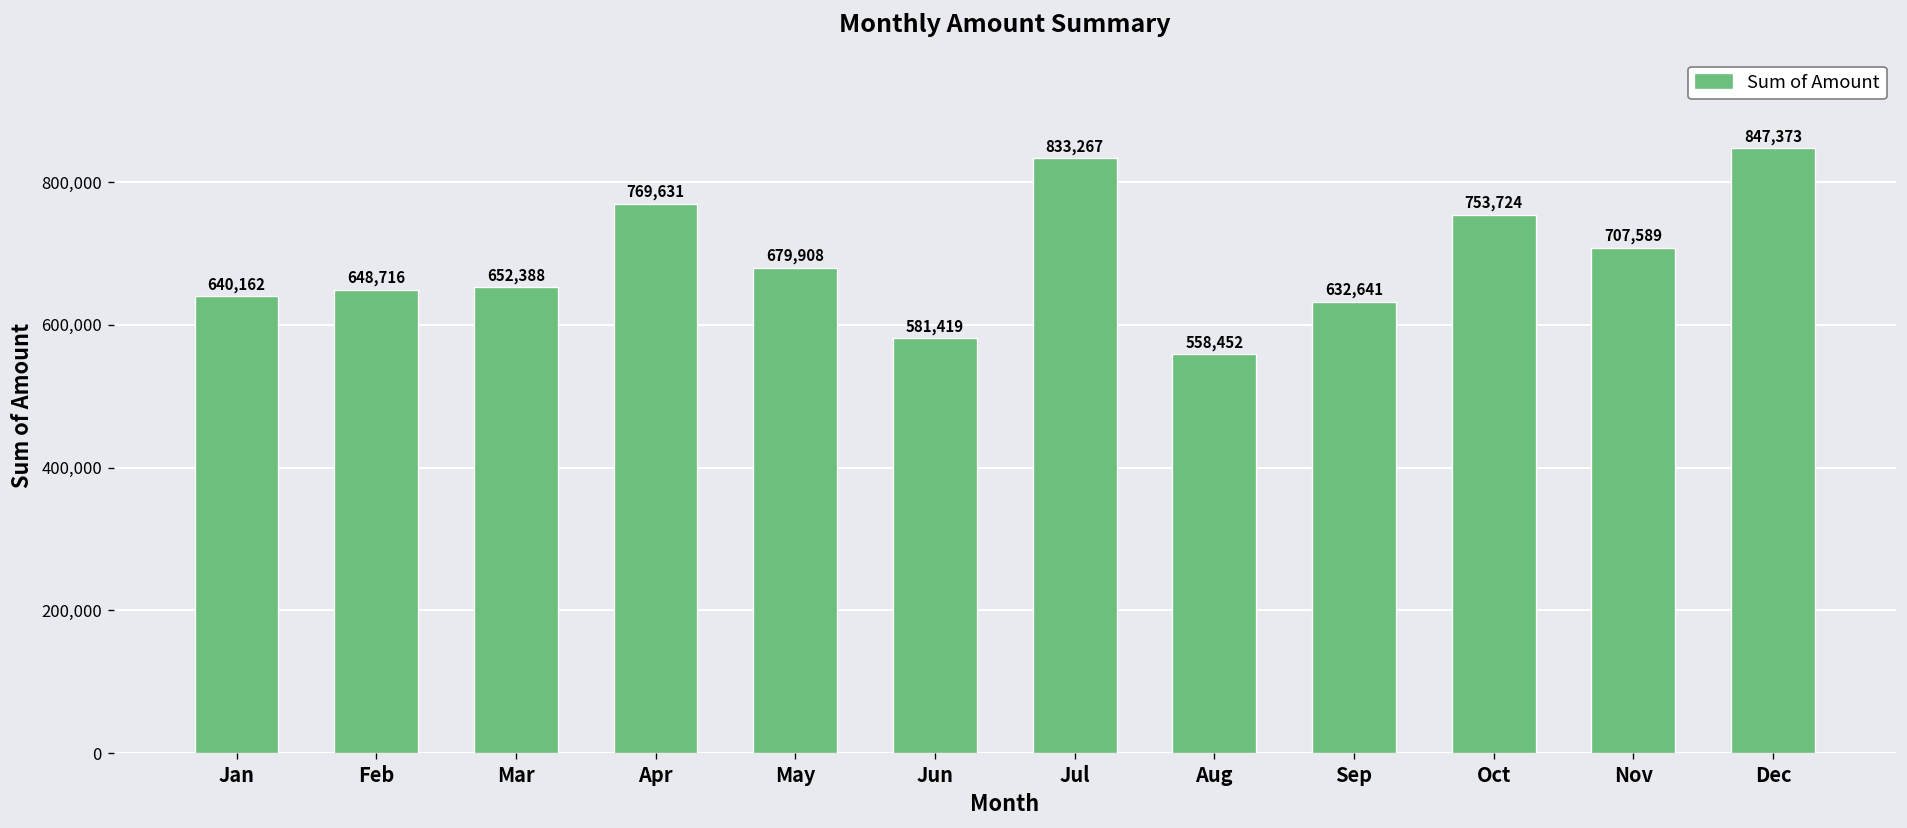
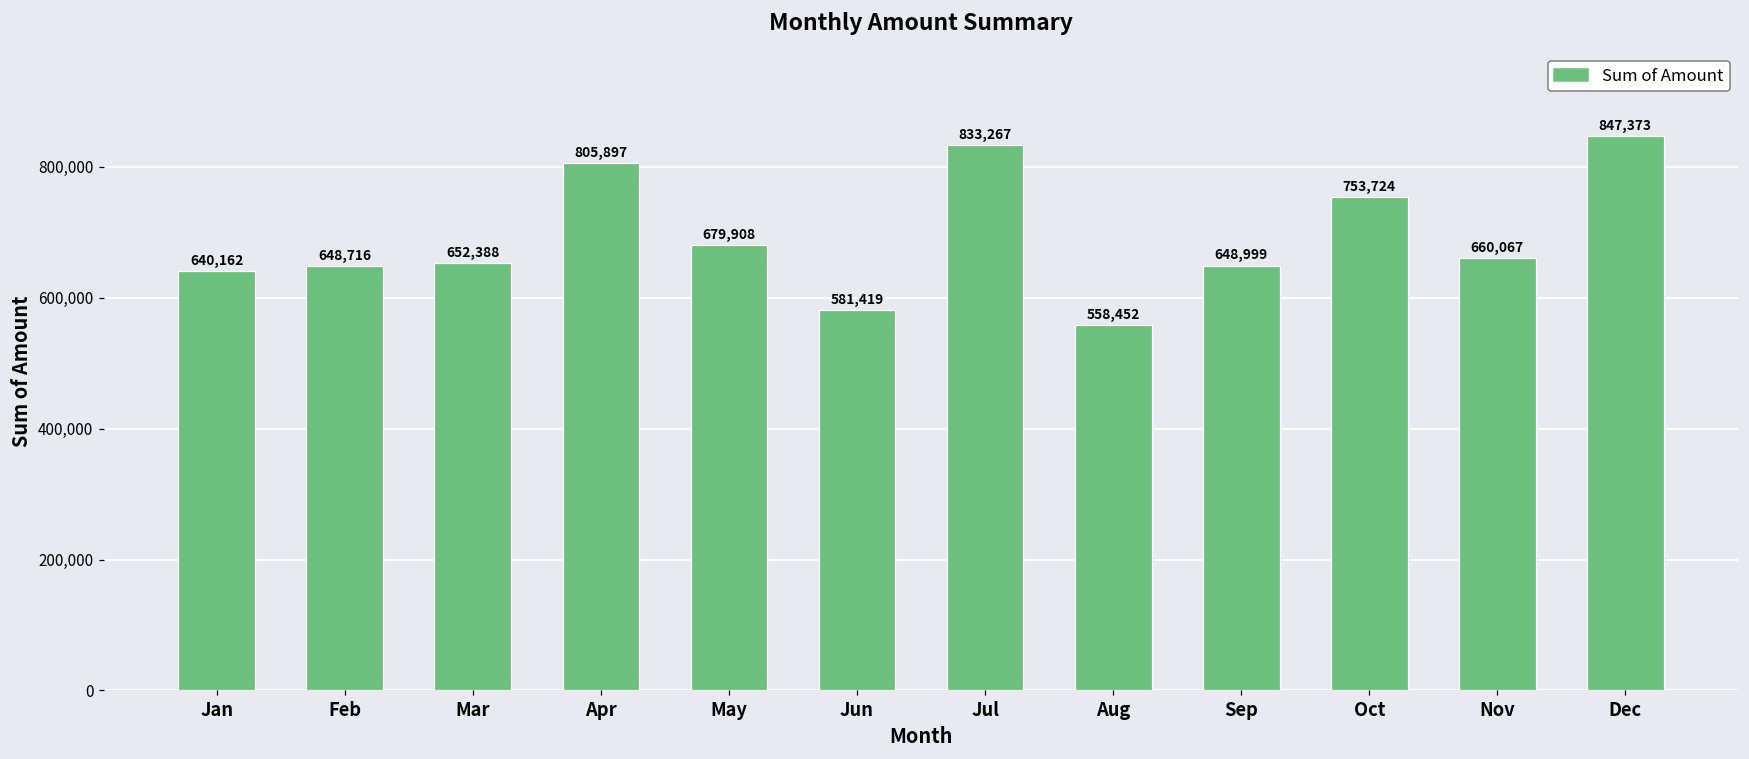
Apr: 769,631 -> 805,897
Sep: 632,641 -> 648,999
Nov: 707,589 -> 660,067
